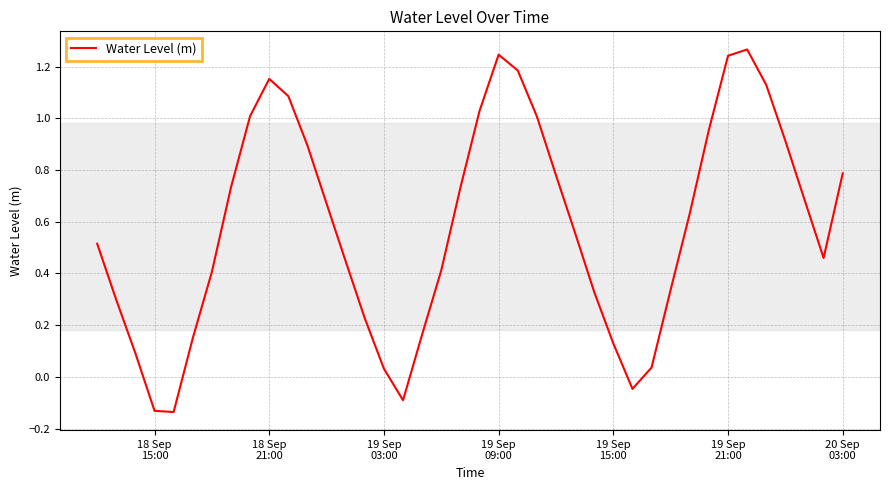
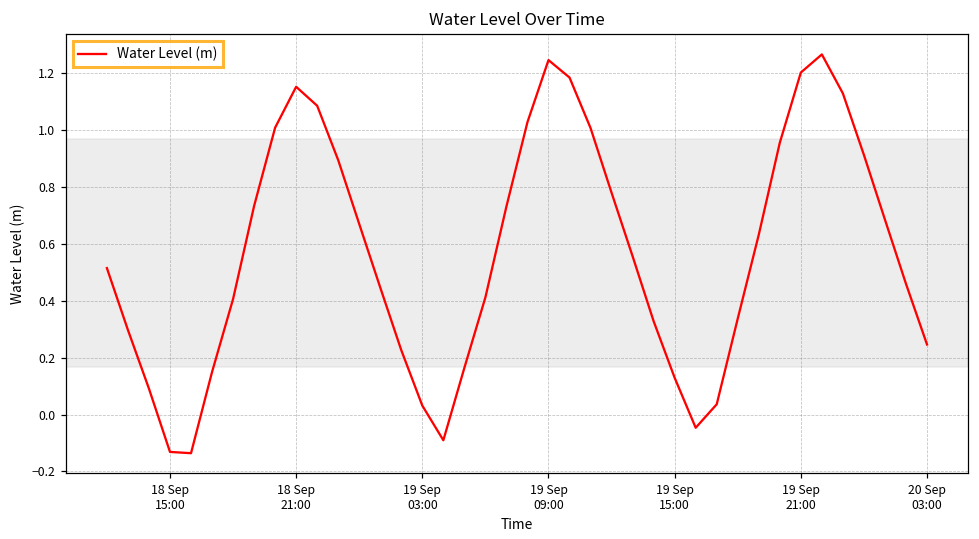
19 Sep 21:00: 1.24 -> 1.20
20 Sep 03:00: 0.79 -> 0.25
